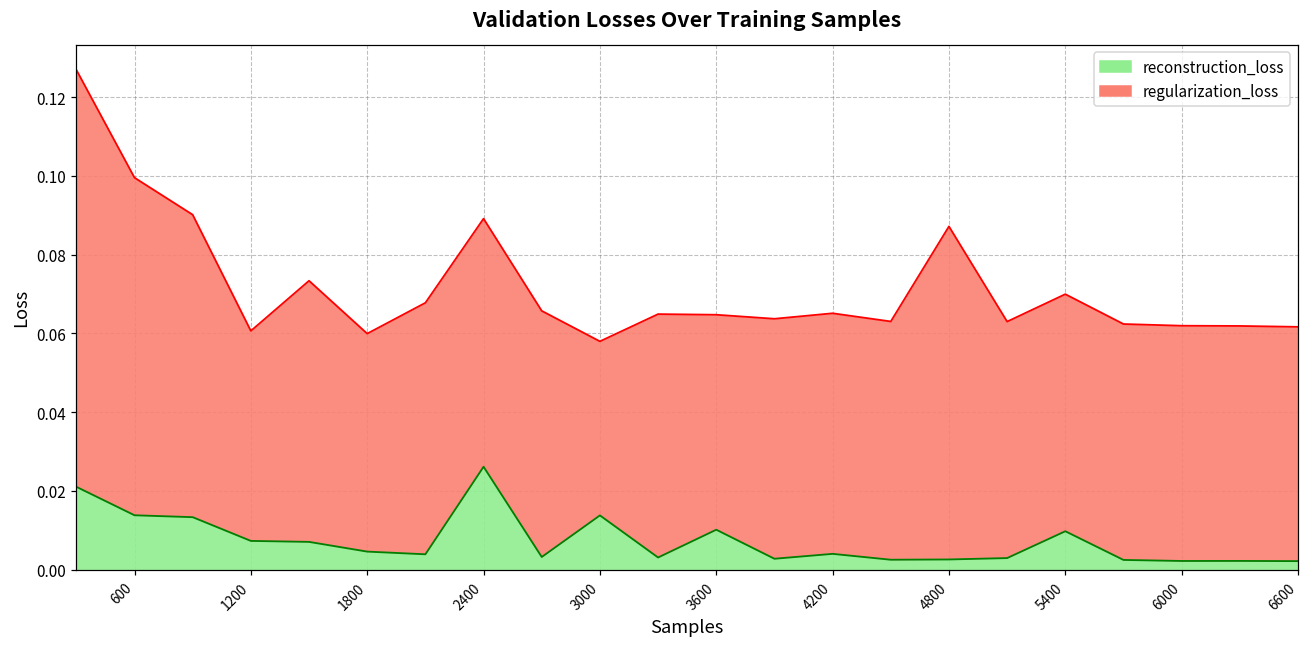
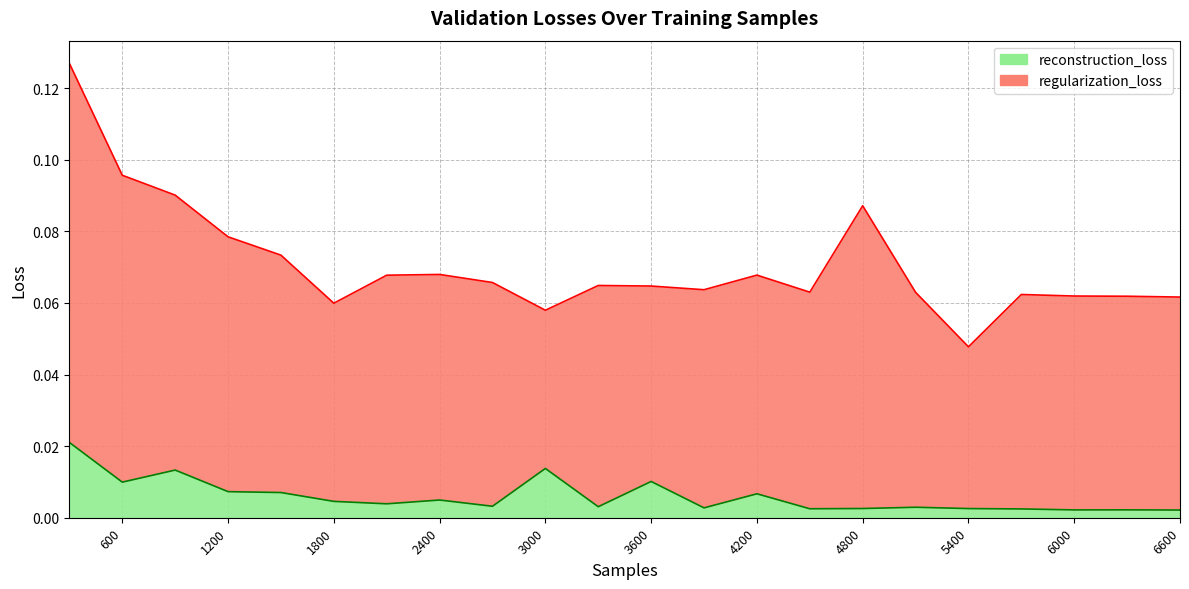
reconstruction_loss, 600: 0.014 -> 0.010
regularization_loss, 1200: 0.053 -> 0.071
reconstruction_loss, 2400: 0.026 -> 0.005
reconstruction_loss, 4200: 0.004 -> 0.007
reconstruction_loss, 5400: 0.010 -> 0.003
regularization_loss, 5400: 0.060 -> 0.045
